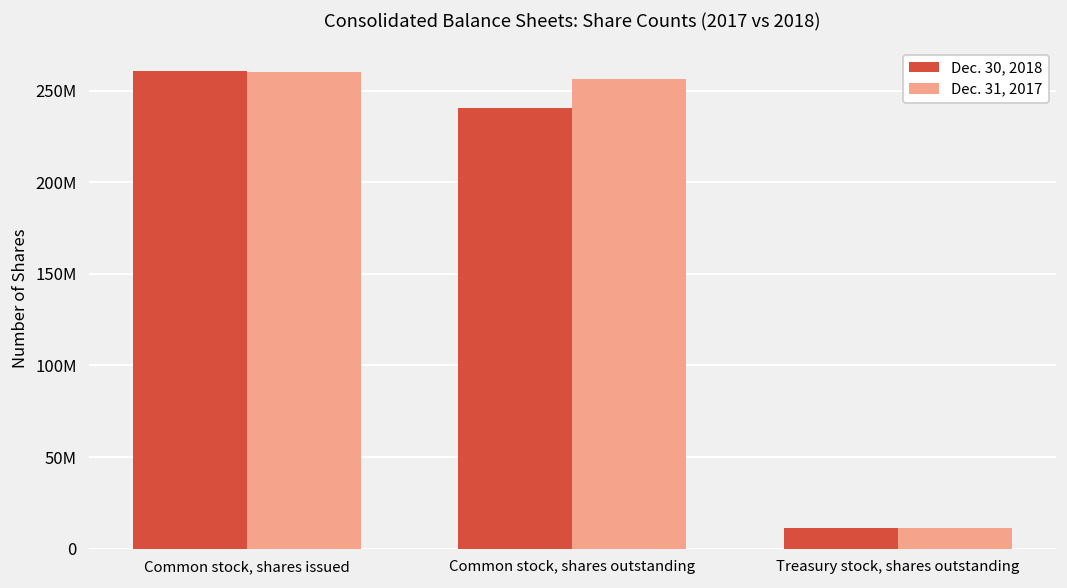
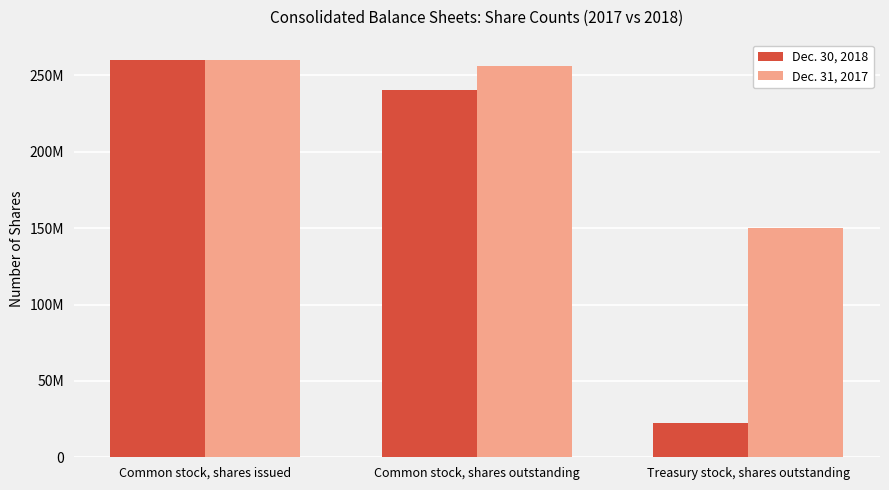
Dec. 30, 2018, Treasury stock, shares outstanding: 11000000 -> 22000000
Dec. 31, 2017, Treasury stock, shares outstanding: 11000000 -> 150000000
